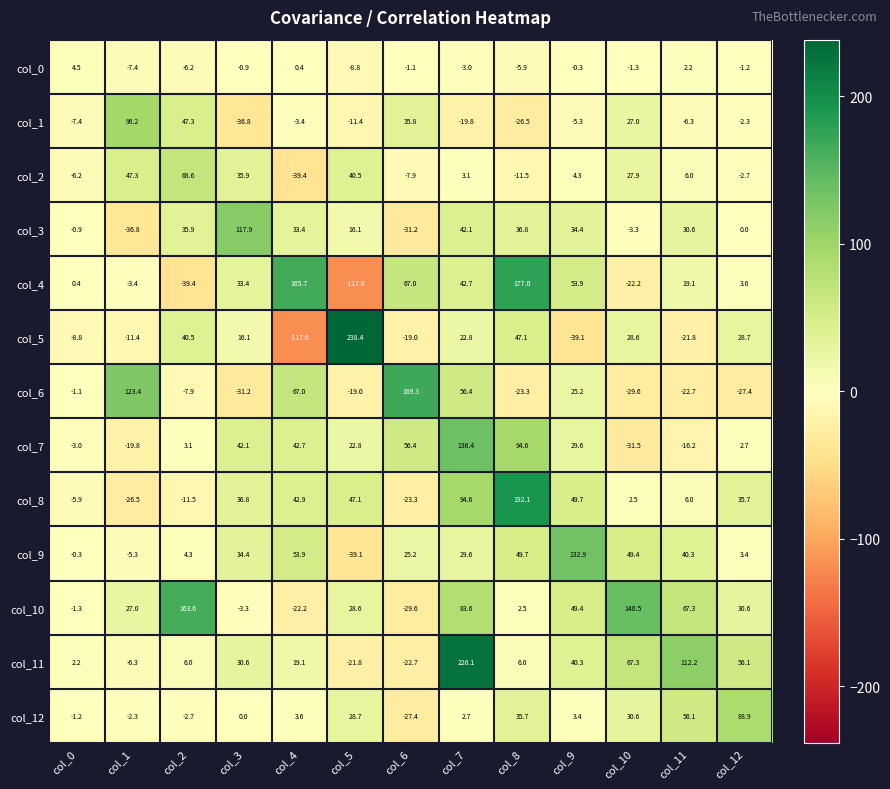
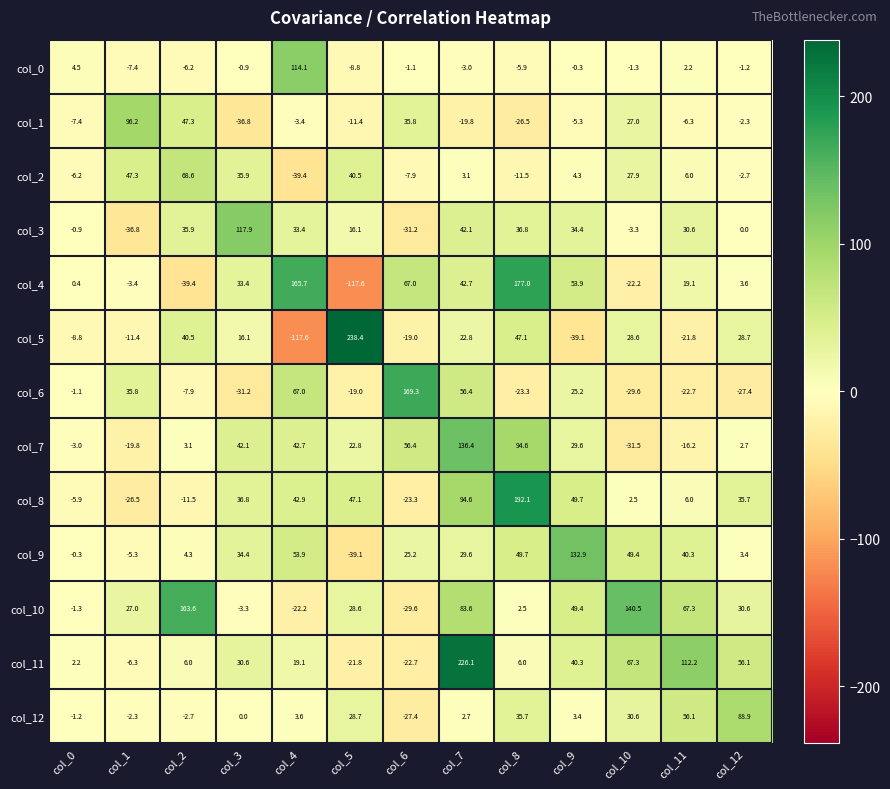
col_0, col_4: 0.4 -> 114.1
col_6, col_1: 123.4 -> 35.8
